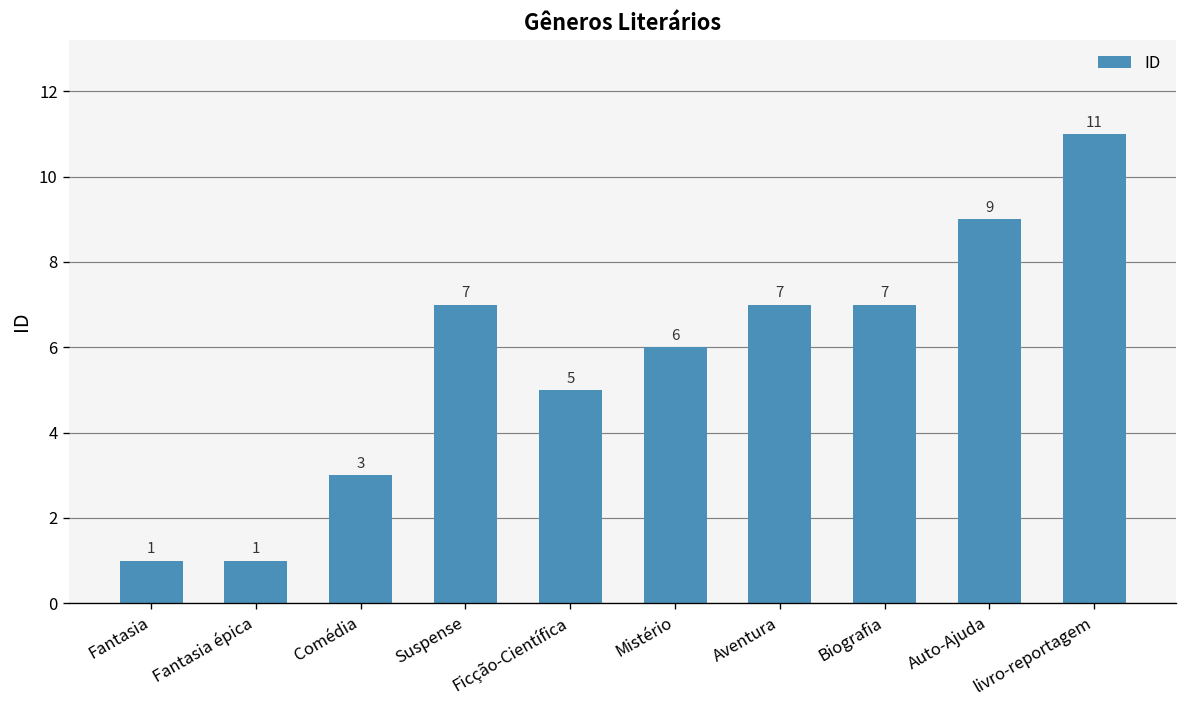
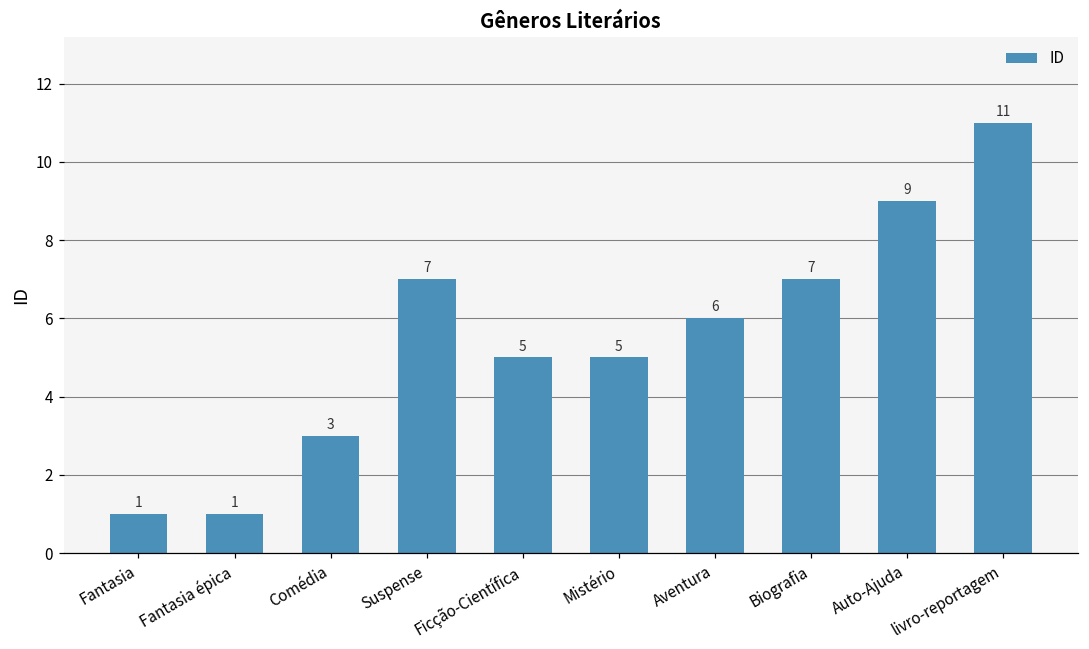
Mistério: 6 -> 5
Aventura: 7 -> 6
